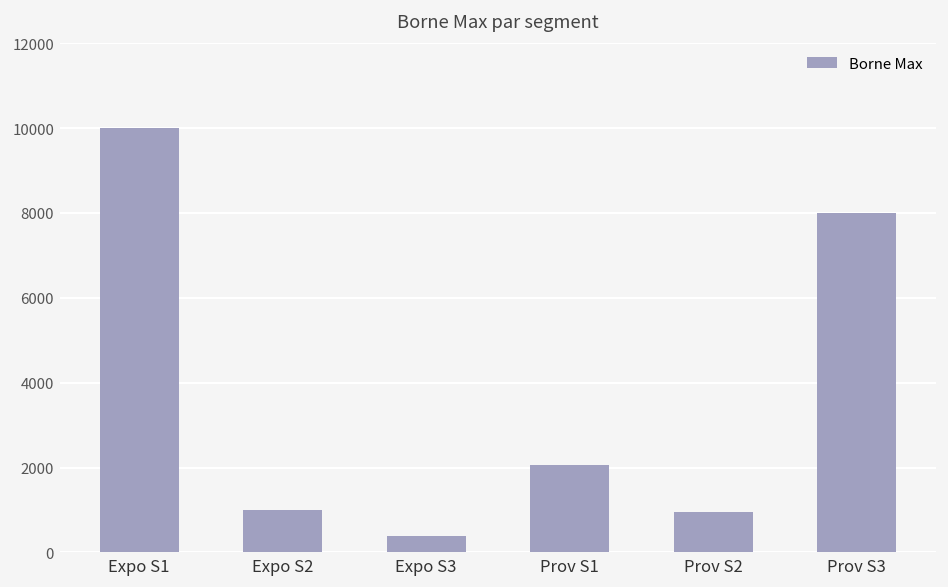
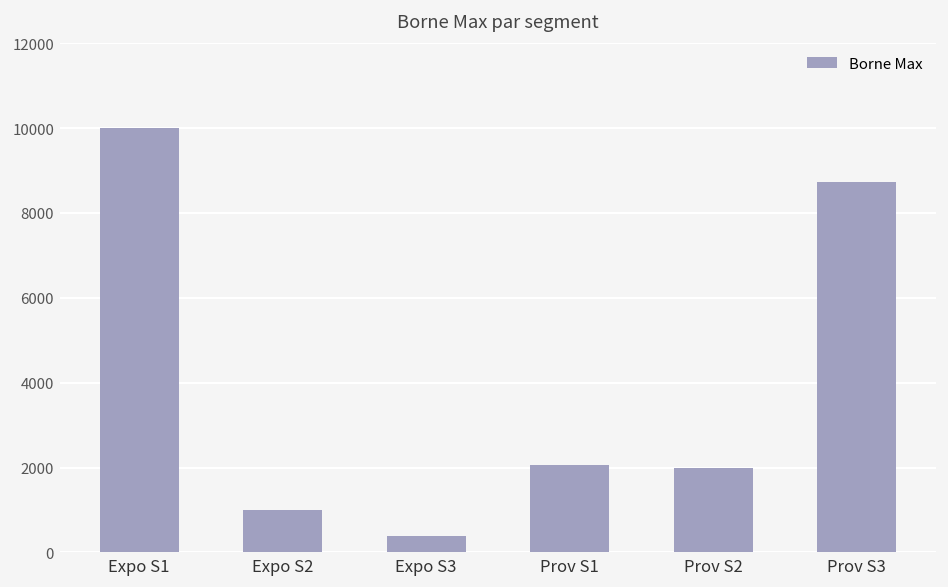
Prov S2: 1000 -> 2000
Prov S3: 8000 -> 8700
